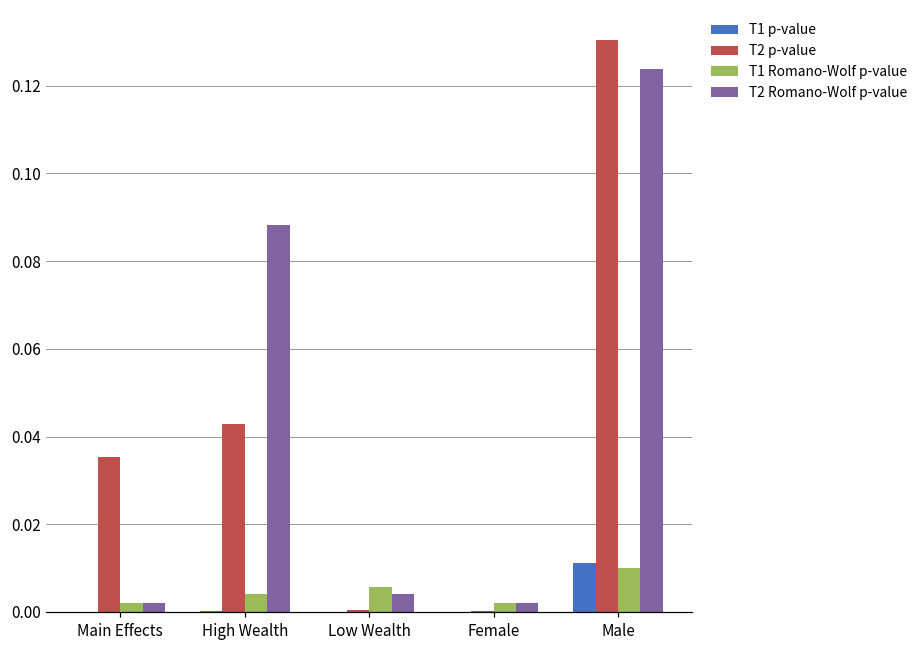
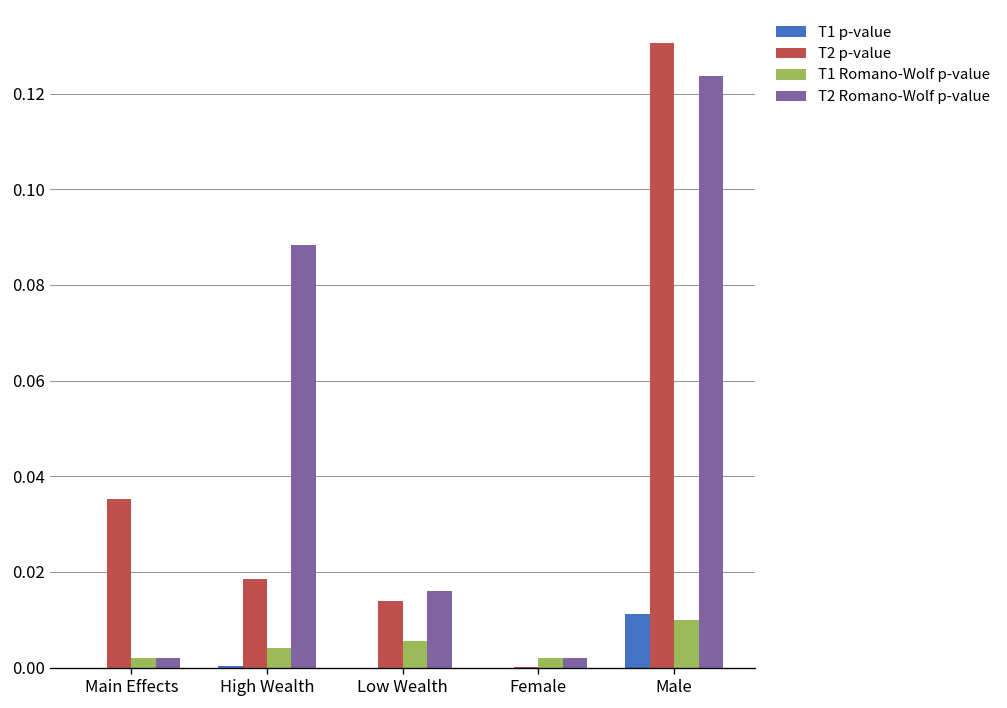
T2 p-value, High Wealth: 0.043 -> 0.019
T2 p-value, Low Wealth: 0.001 -> 0.014
T2 Romano-Wolf p-value, Low Wealth: 0.004 -> 0.016
